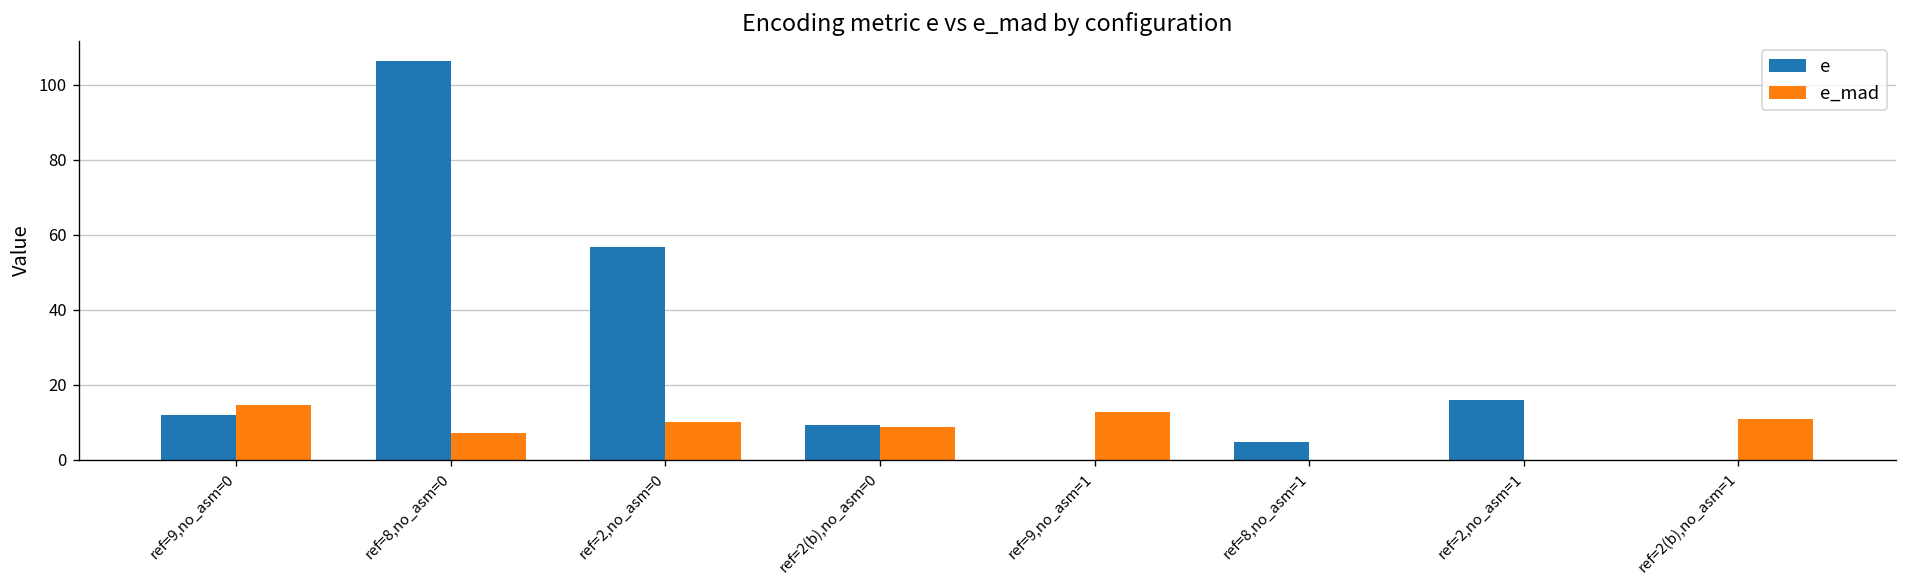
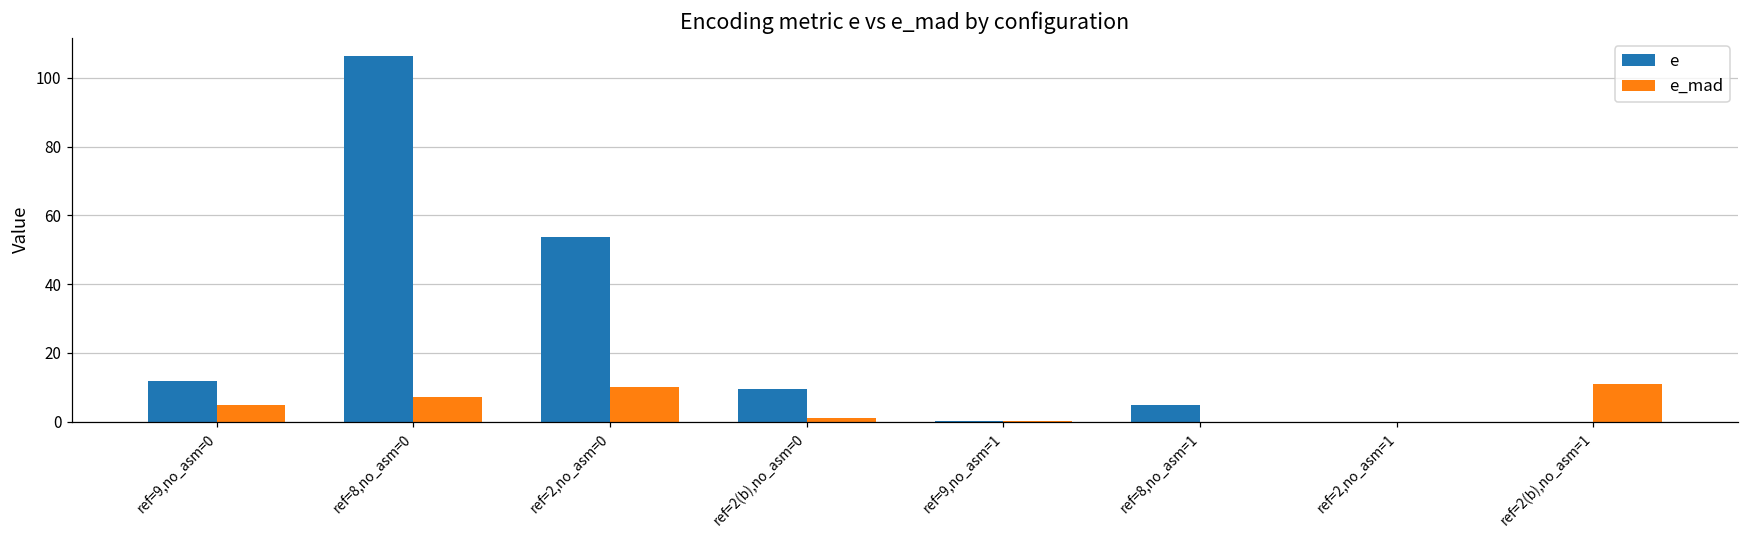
e_mad, ref=9,no_asm=0: 15 -> 5
e, ref=2,no_asm=0: 57 -> 54
e_mad, ref=2(b),no_asm=0: 9 -> 1
e_mad, ref=9,no_asm=1: 13 -> 0
e, ref=2,no_asm=1: 16 -> 0
